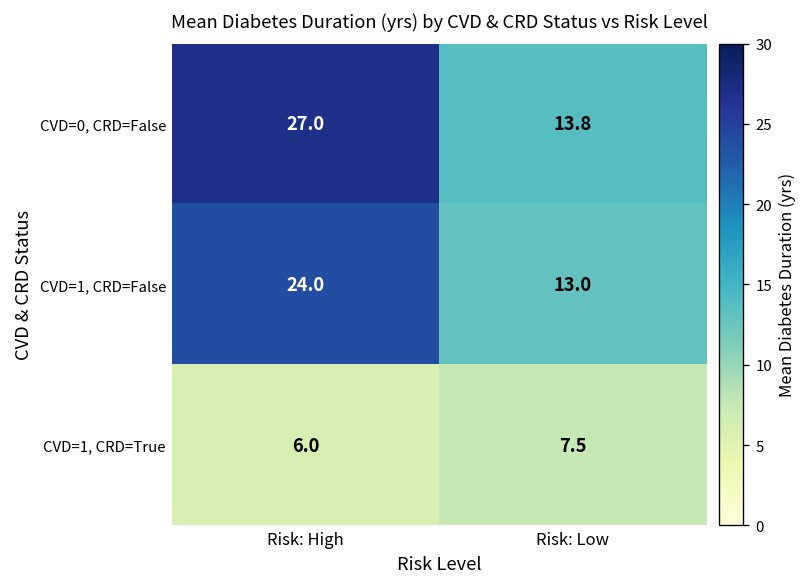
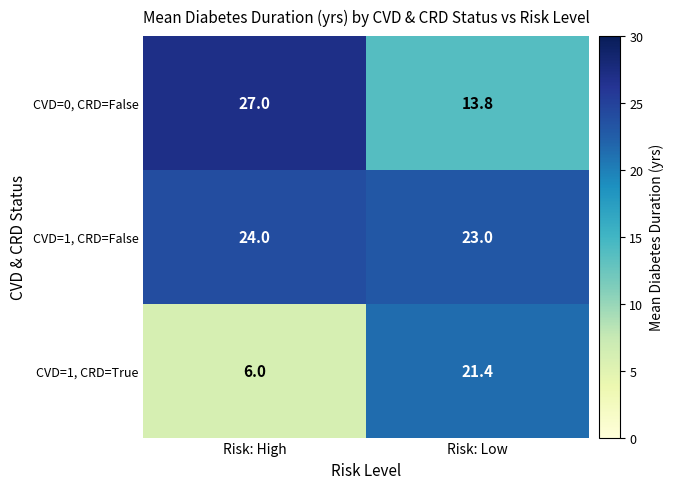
CVD=1, CRD=False, Risk: Low: 13.0 -> 23.0
CVD=1, CRD=True, Risk: Low: 7.5 -> 21.4
